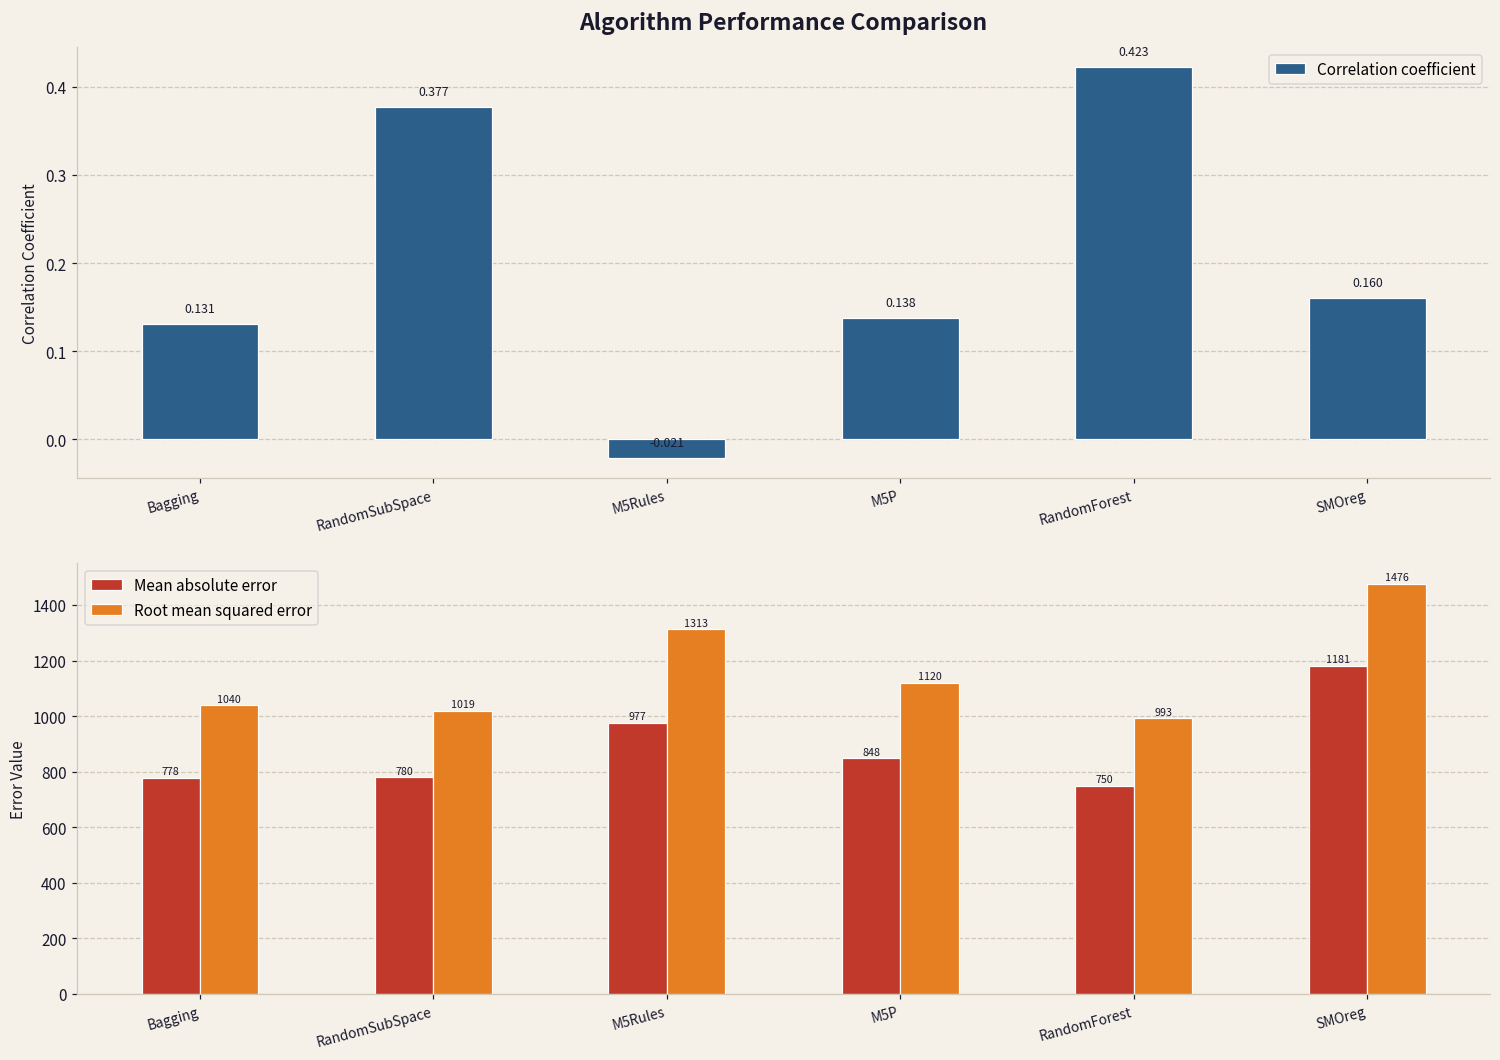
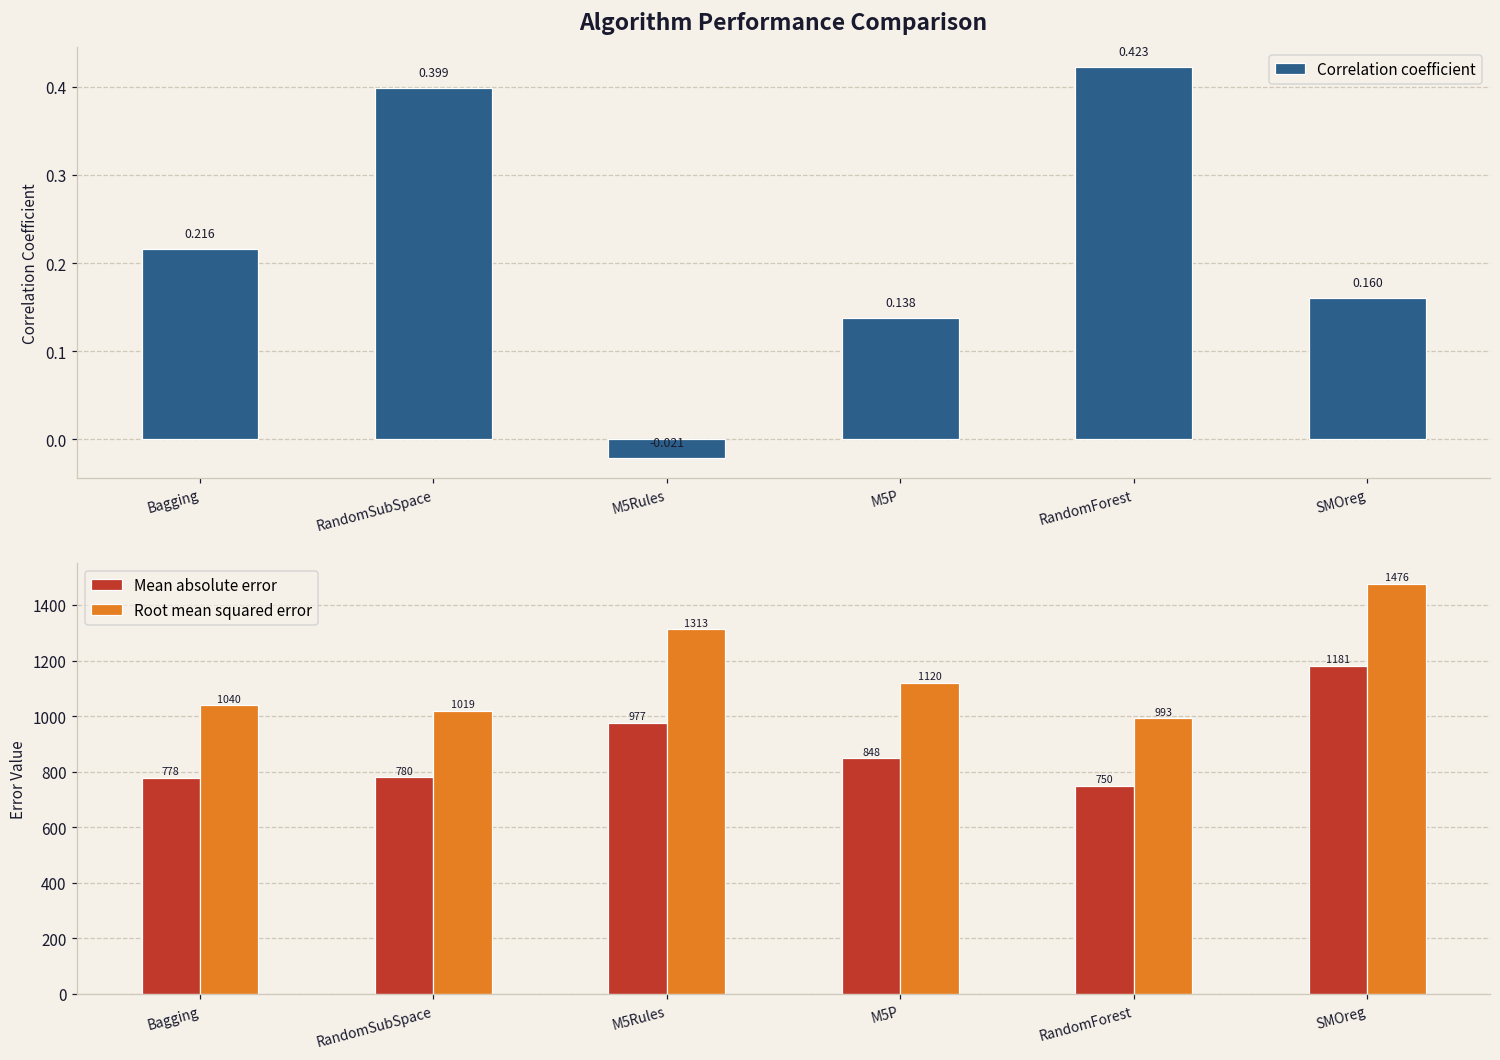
Algorithm Performance Comparison, Bagging: 0.131 -> 0.216
Algorithm Performance Comparison, RandomSubSpace: 0.377 -> 0.399
